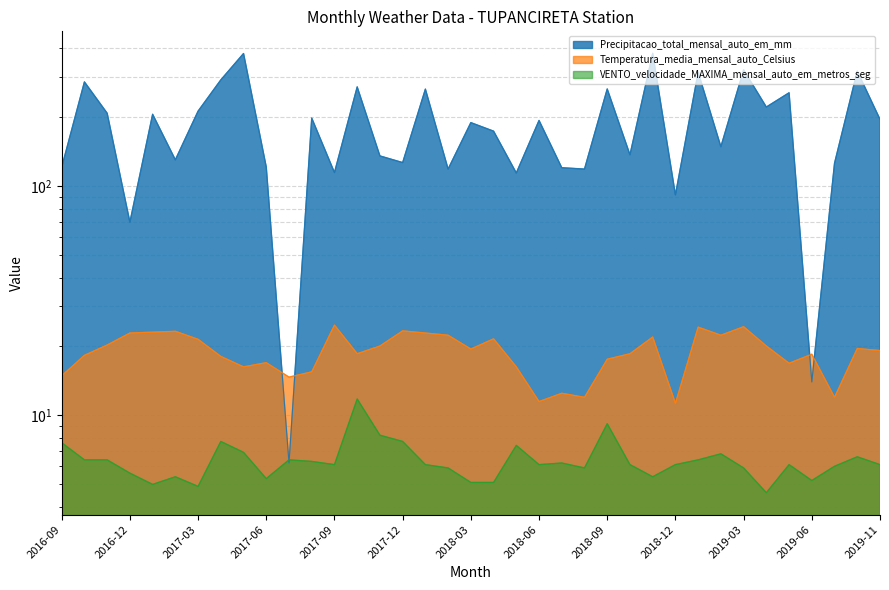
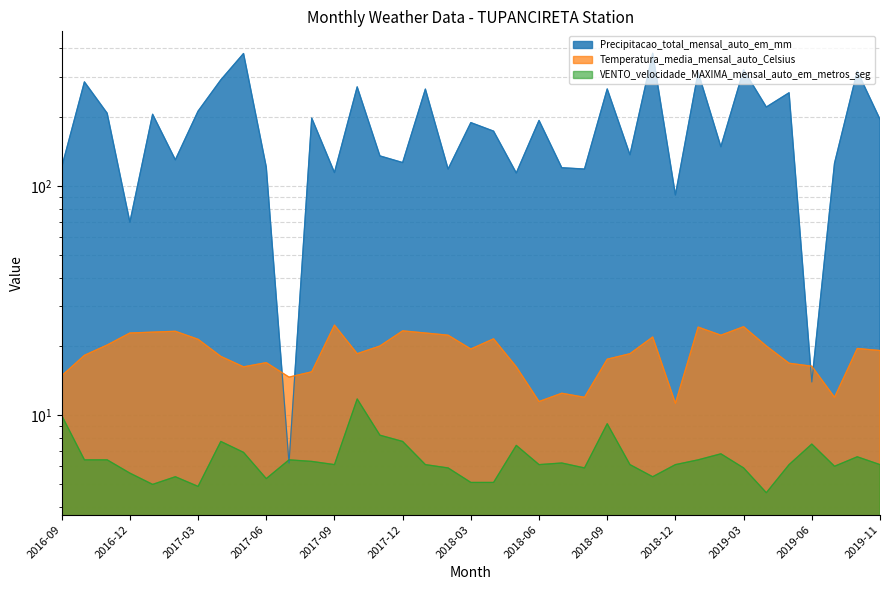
VENTO_velocidade_MAXIMA_mensal_auto_em_metros_seg, 2016-09: 7.6 -> 10
Temperatura_media_mensal_auto_Celsius, 2019-06: 19 -> 16
VENTO_velocidade_MAXIMA_mensal_auto_em_metros_seg, 2019-06: 5.2 -> 7.5
